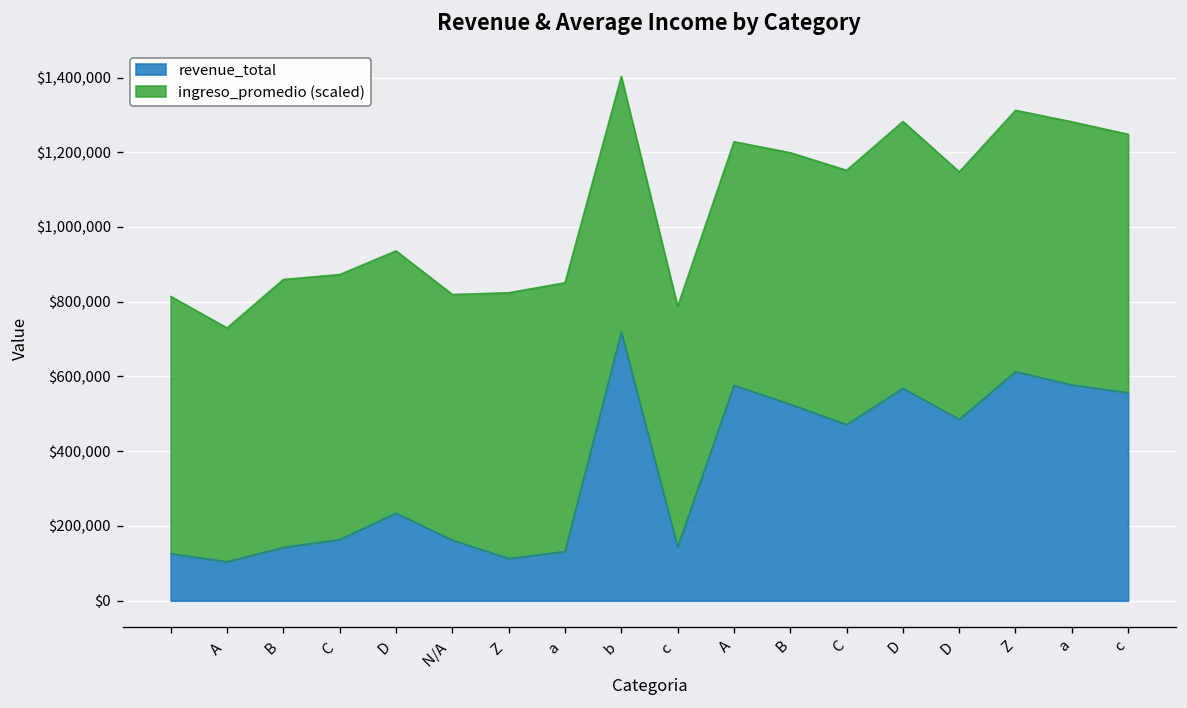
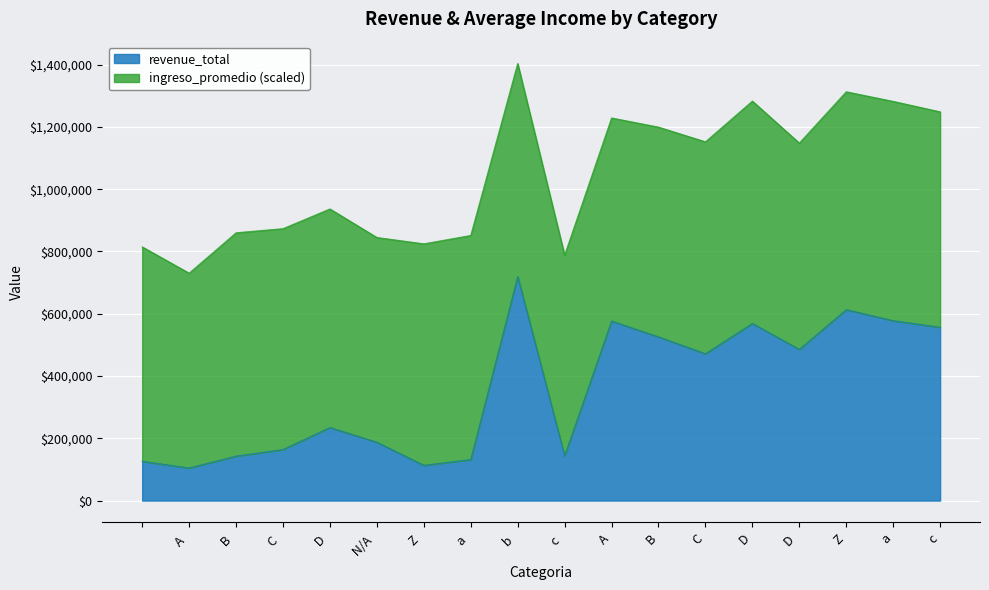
revenue_total, N/A: $160,000 -> $190,000
